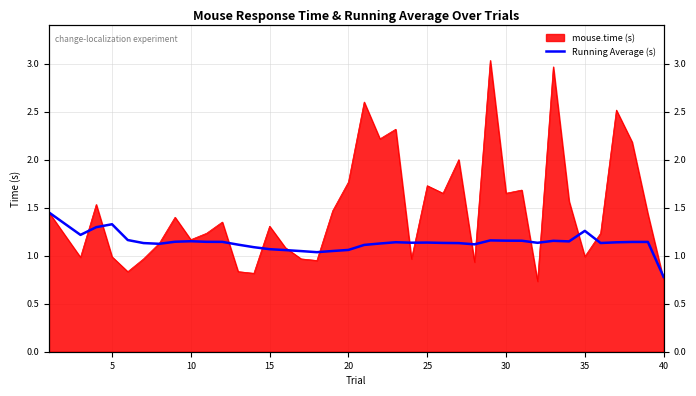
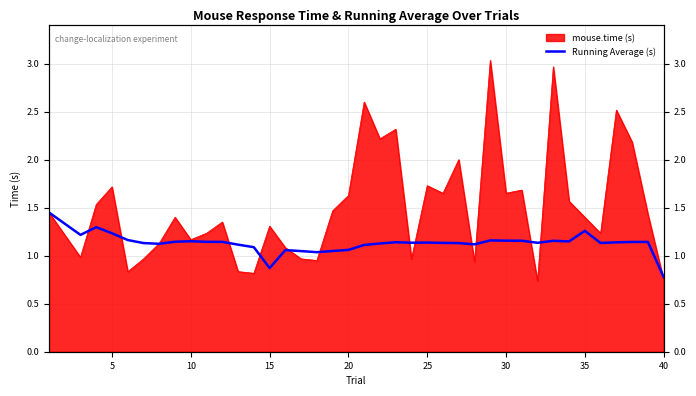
mouse.time (s), 5: 1.0 -> 1.7
Running Average (s), 5: 1.3 -> 1.2
Running Average (s), 15: 1.1 -> 0.9
mouse.time (s), 20: 1.8 -> 1.6
mouse.time (s), 35: 1.0 -> 1.4
